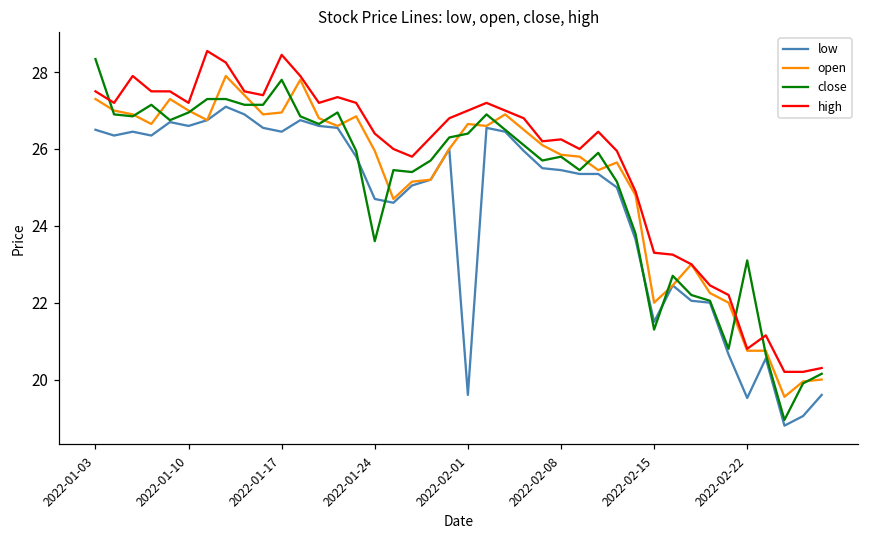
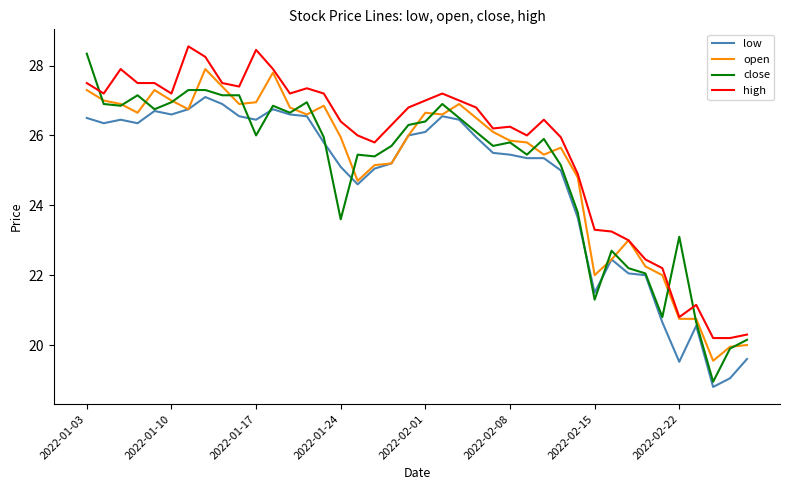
close, 2022-01-17: 27.8 -> 26.0
low, 2022-01-24: 24.7 -> 25.1
low, 2022-02-01: 19.6 -> 26.1
